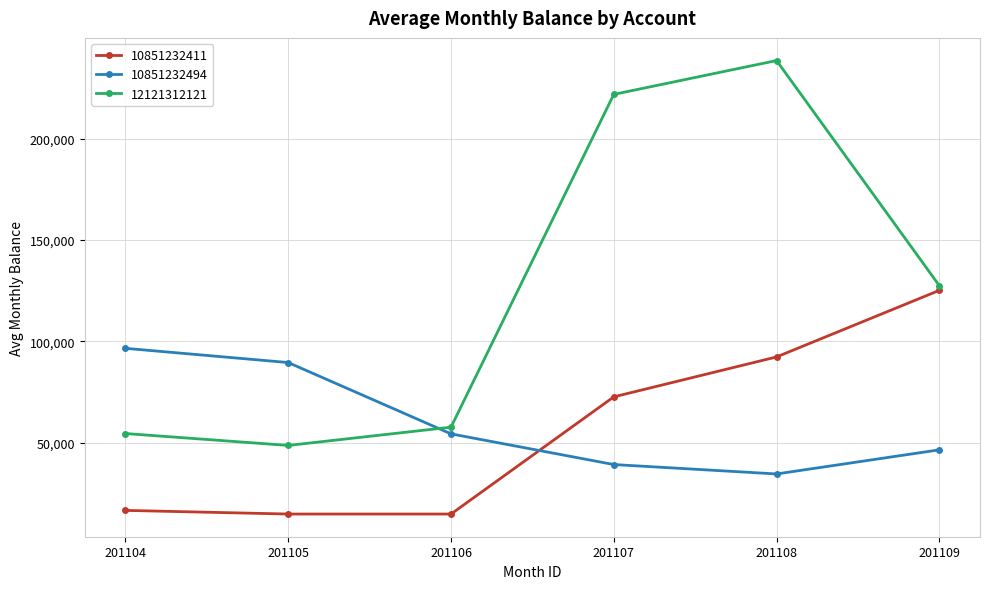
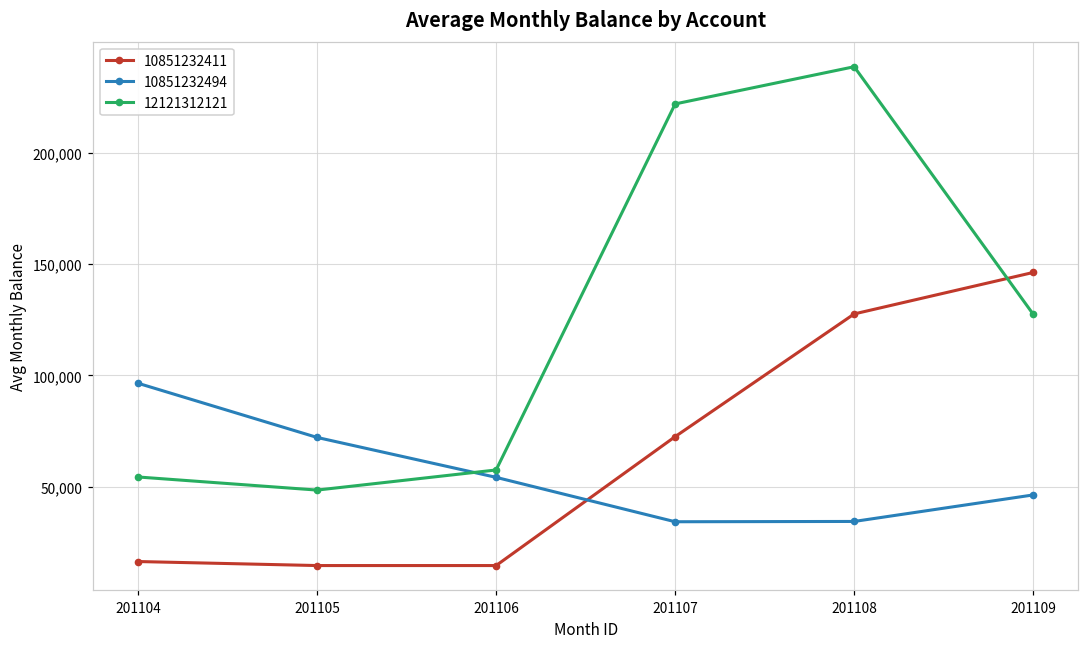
10851232494, 201105: 89,000 -> 72,000
10851232494, 201107: 39,000 -> 34,000
10851232411, 201108: 92,000 -> 128,000
10851232411, 201109: 125,000 -> 146,000
